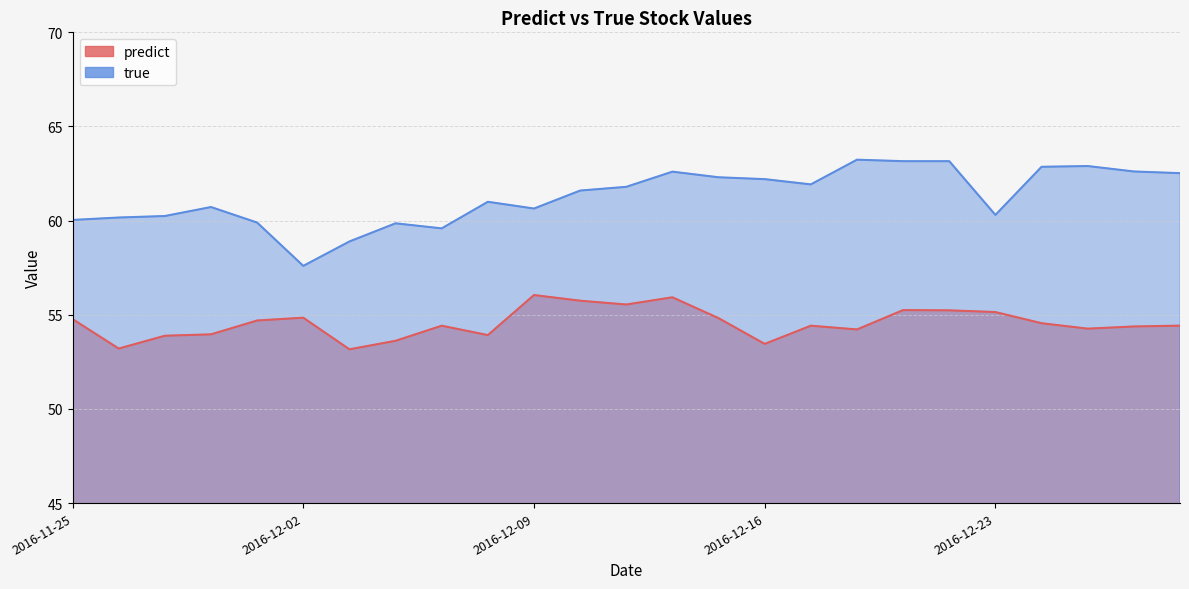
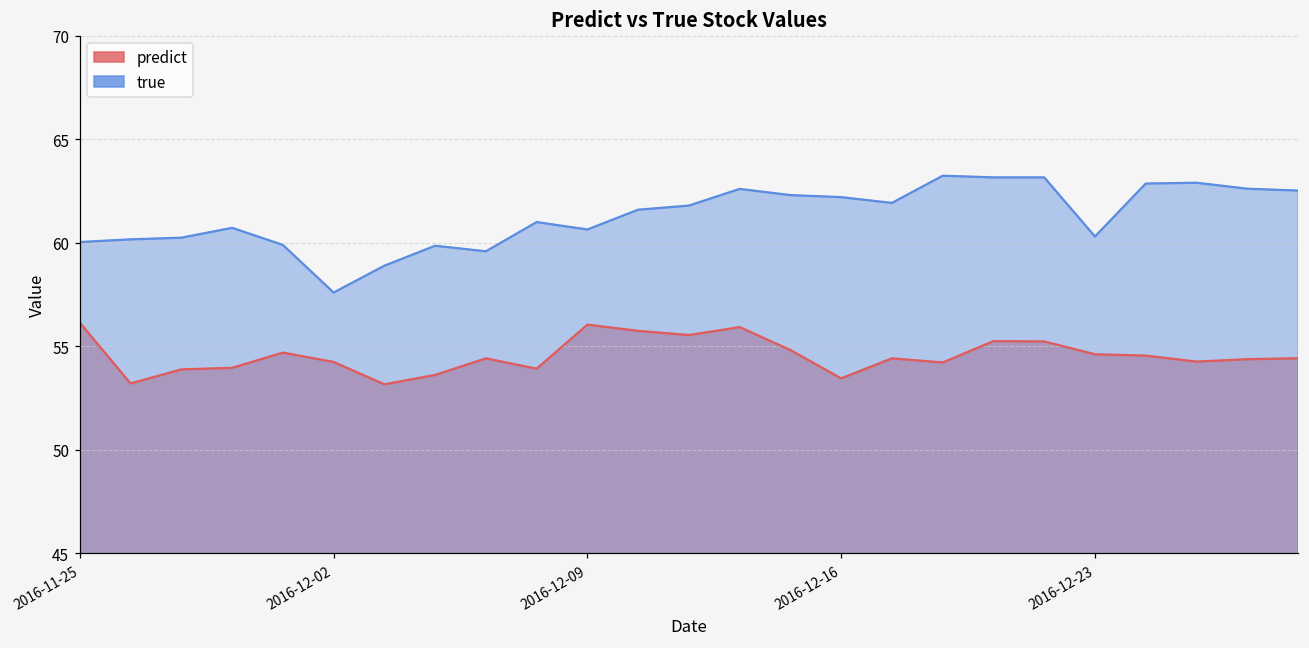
predict, 2016-11-25: 54.8 -> 56.1
predict, 2016-12-02: 54.8 -> 54.2
predict, 2016-12-23: 55.1 -> 54.6
